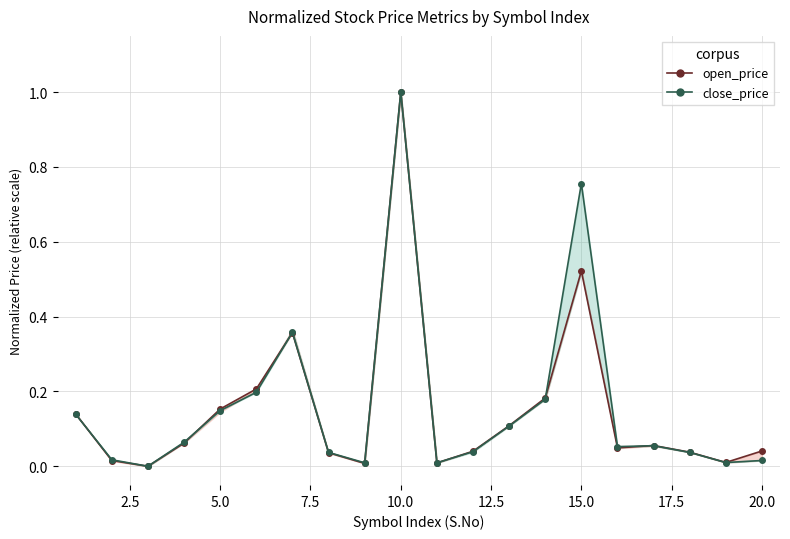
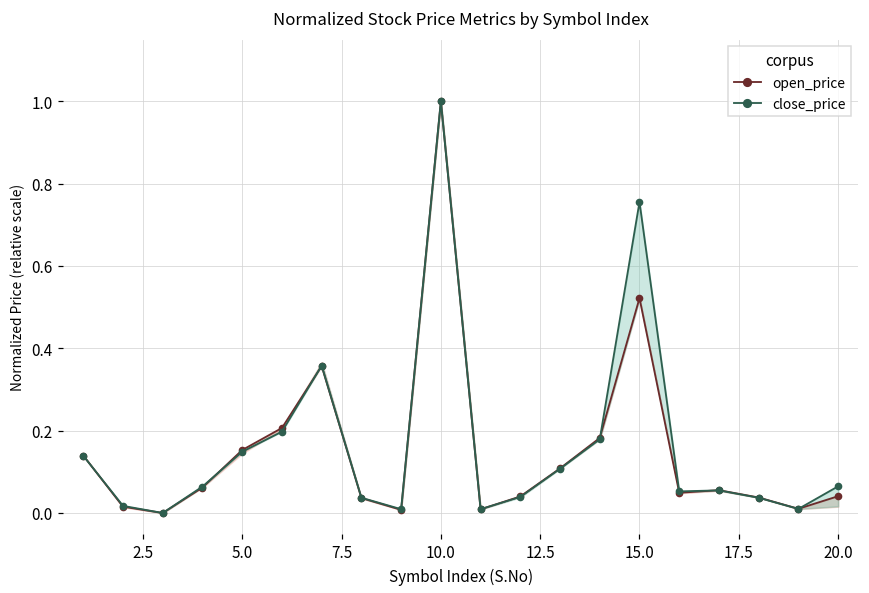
close_price, 20.0: 0.02 -> 0.06
